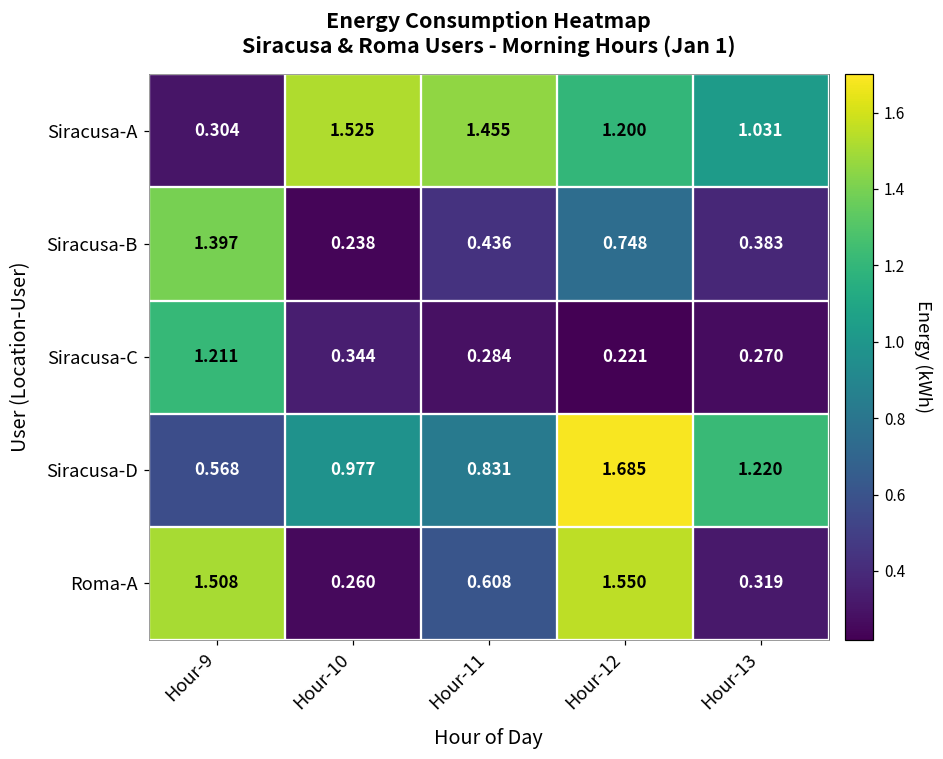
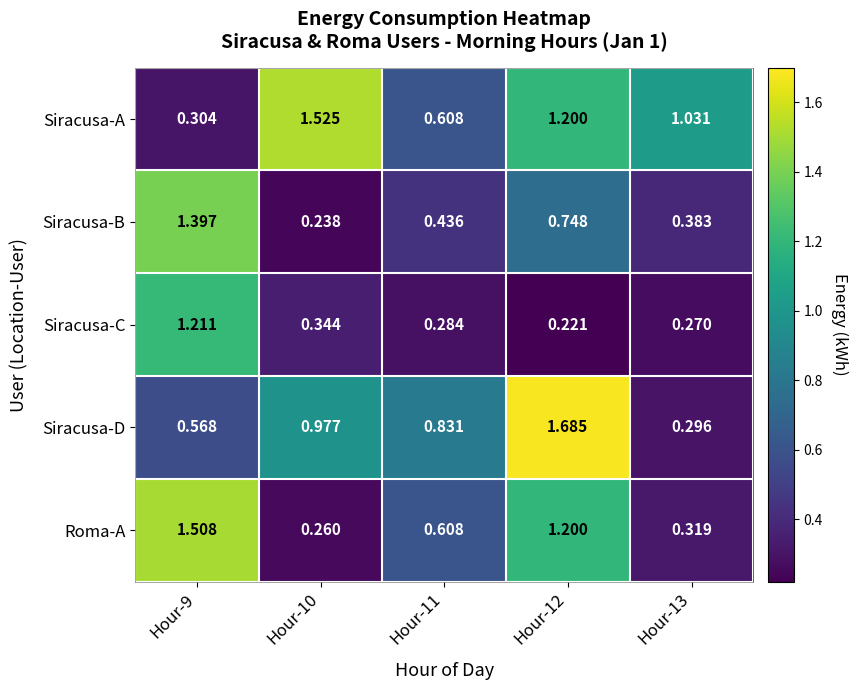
Siracusa-A, Hour-11: 1.455 -> 0.608
Siracusa-D, Hour-13: 1.220 -> 0.296
Roma-A, Hour-12: 1.550 -> 1.200
